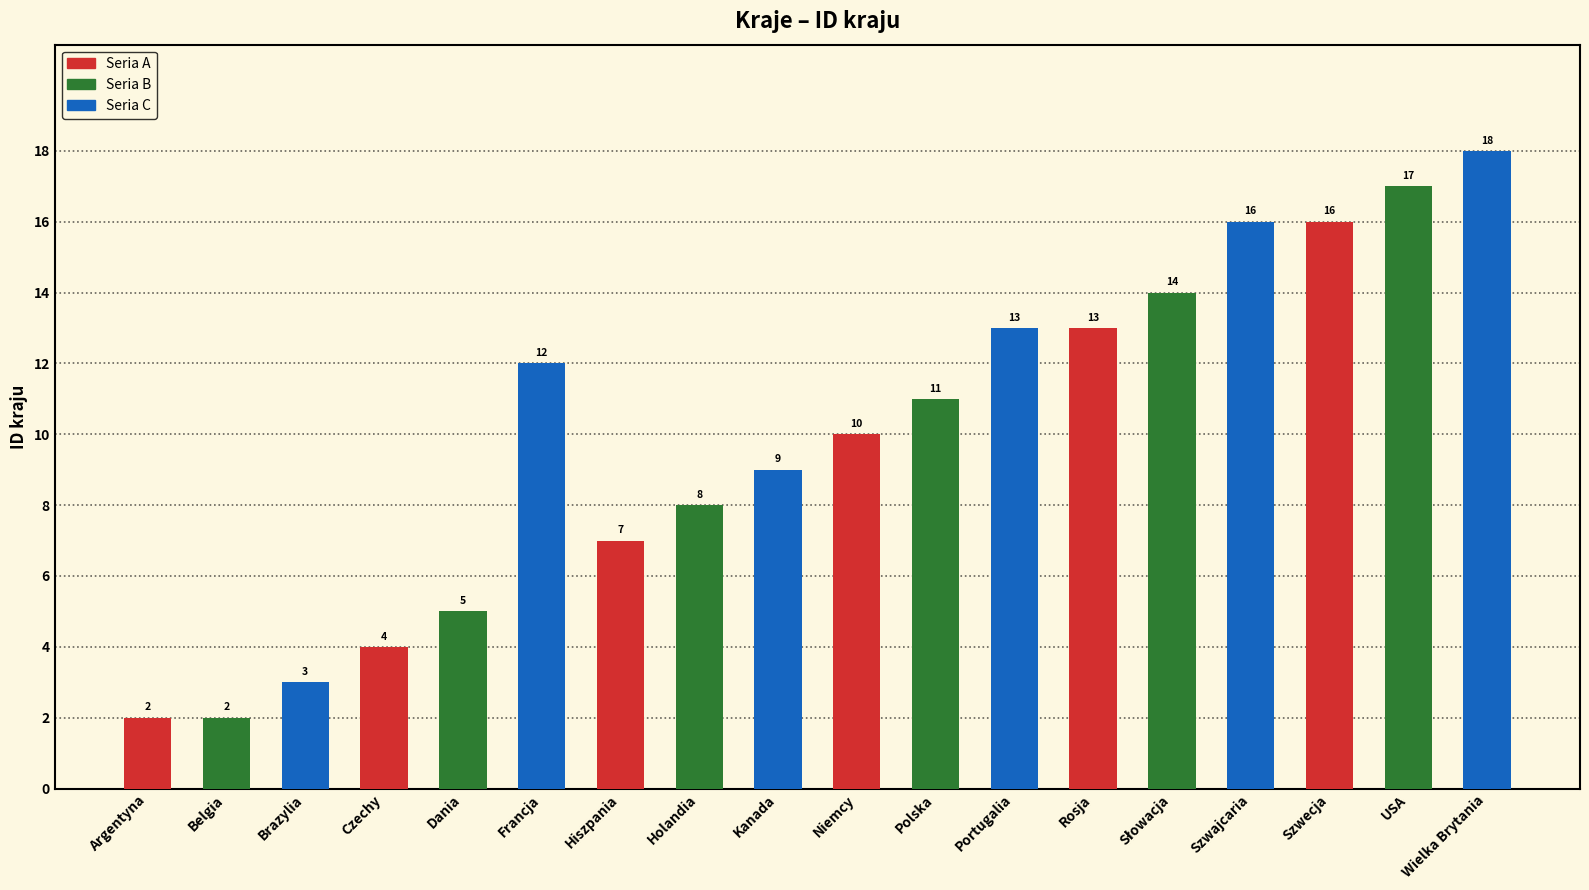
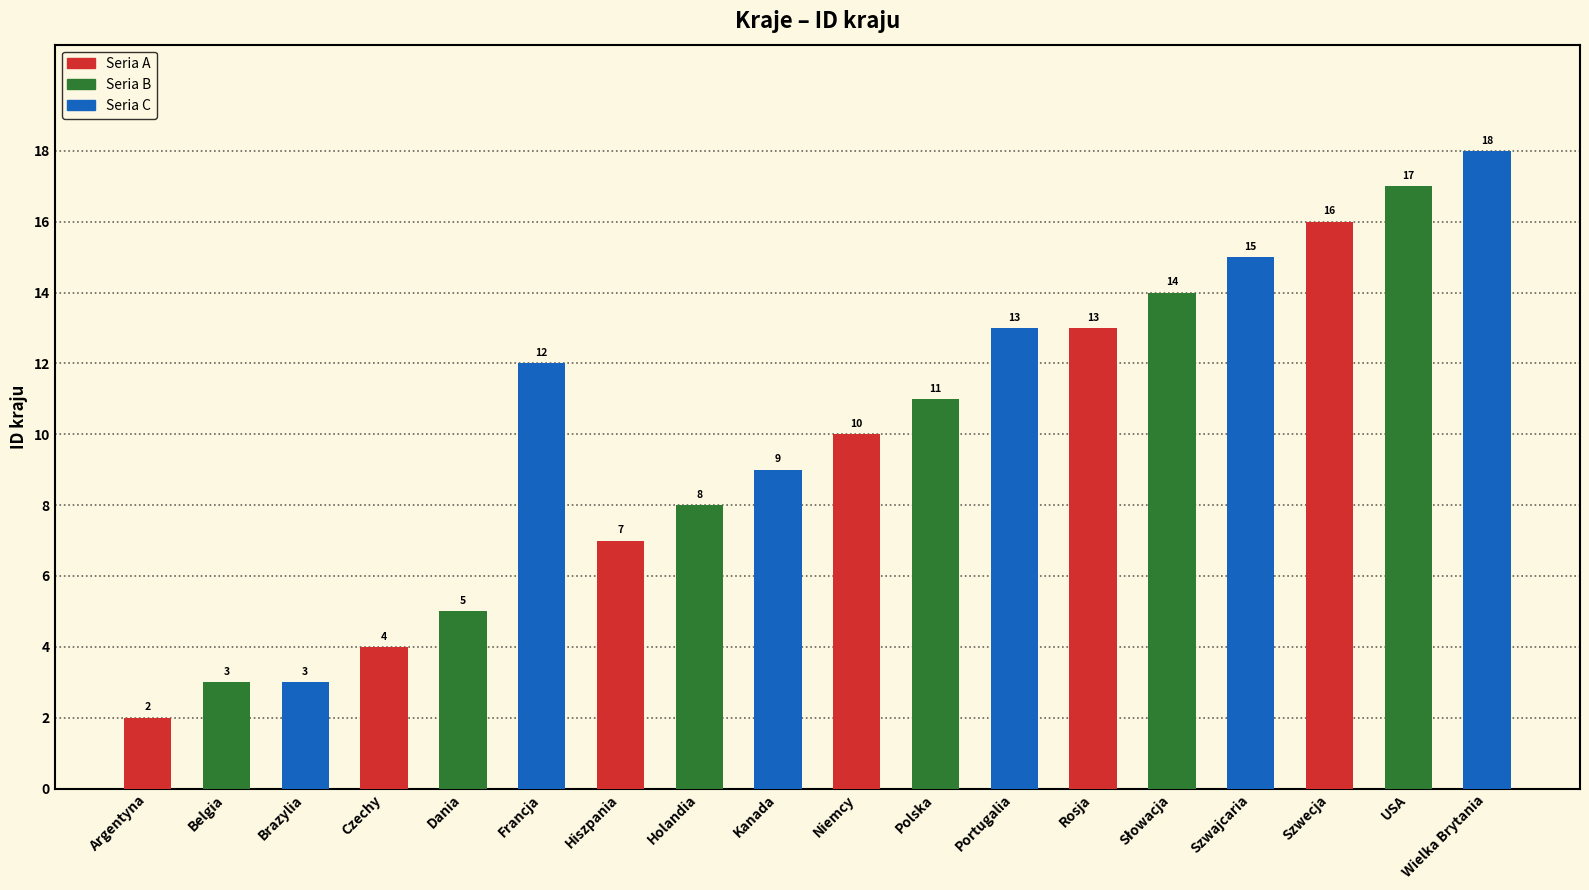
Belgia: 2 -> 3
Szwajcaria: 16 -> 15
